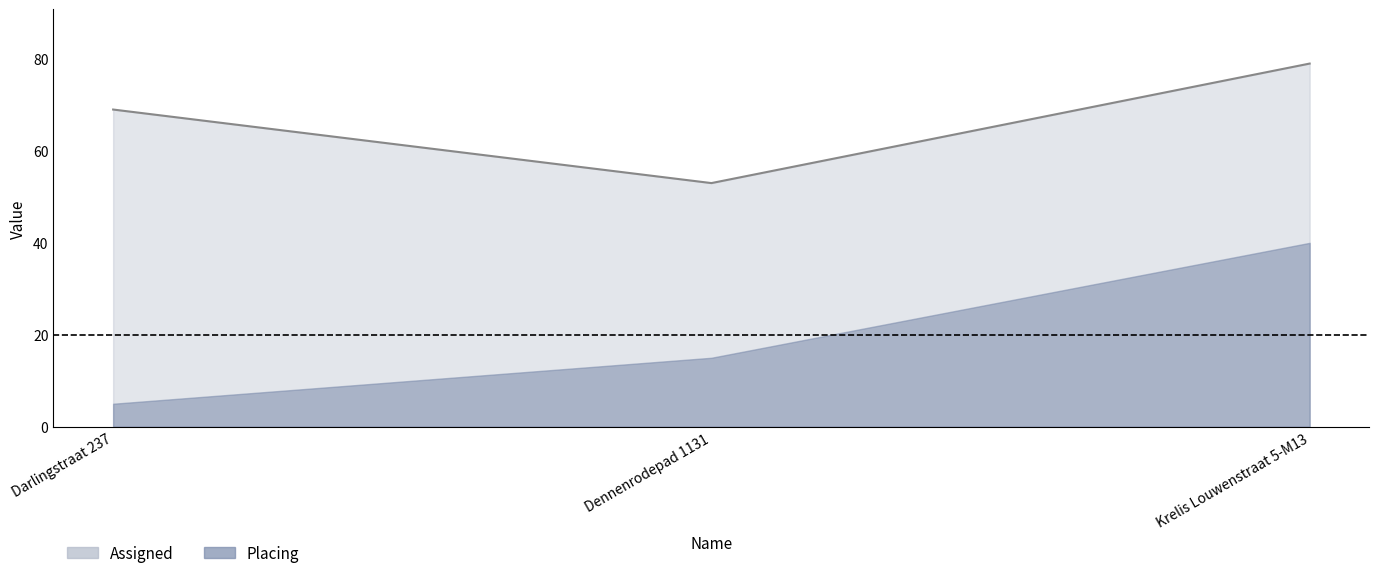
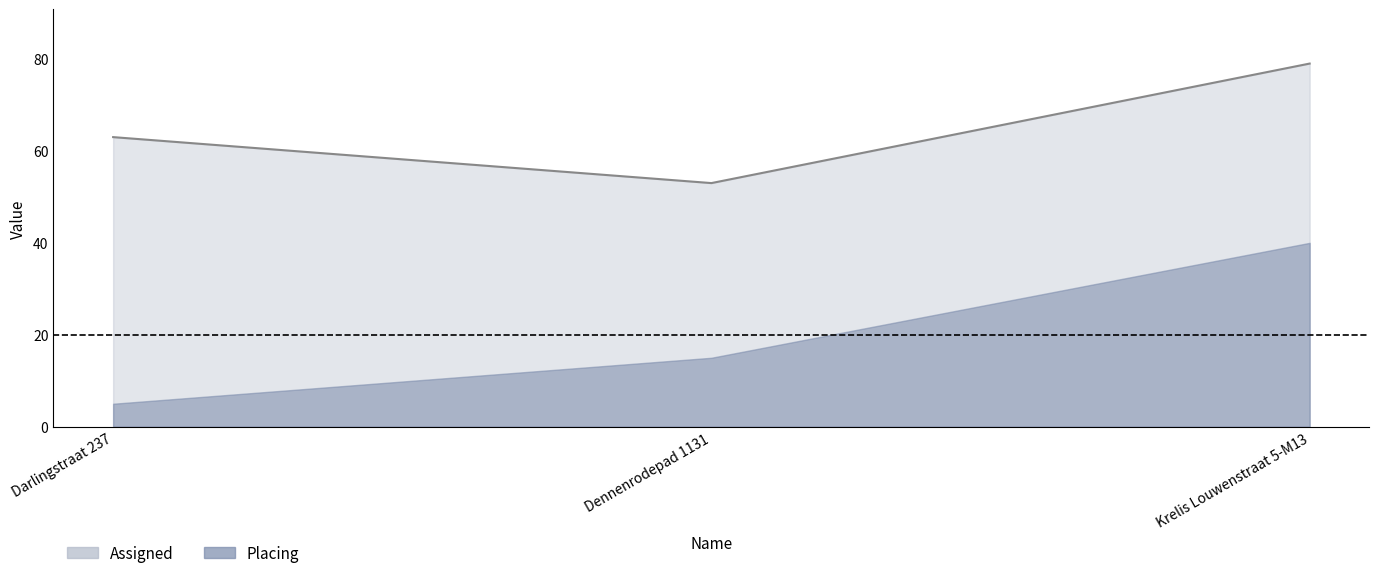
Assigned, Darlingstraat 237: 69 -> 63
